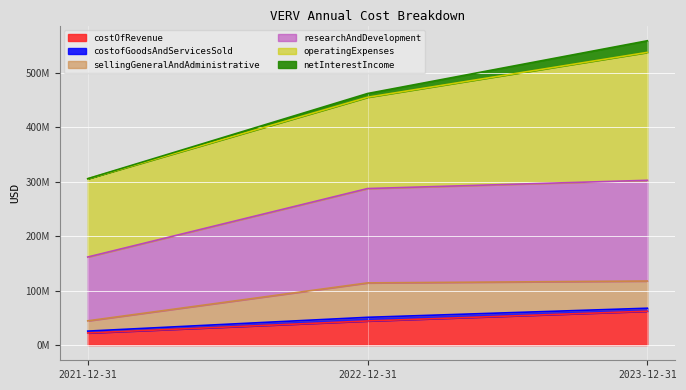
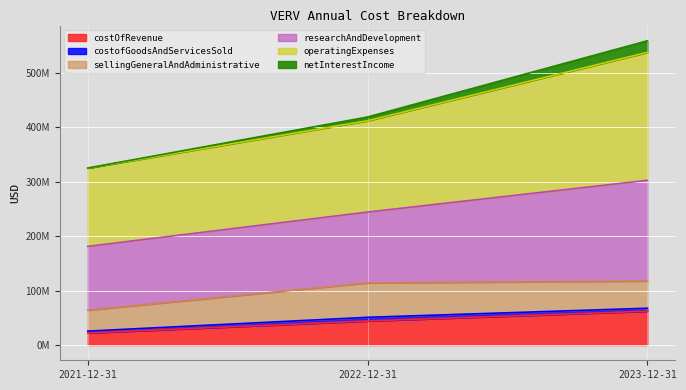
sellingGeneralAndAdministrative, 2021-12-31: 20000000 -> 40000000
researchAndDevelopment, 2022-12-31: 170000000 -> 130000000
